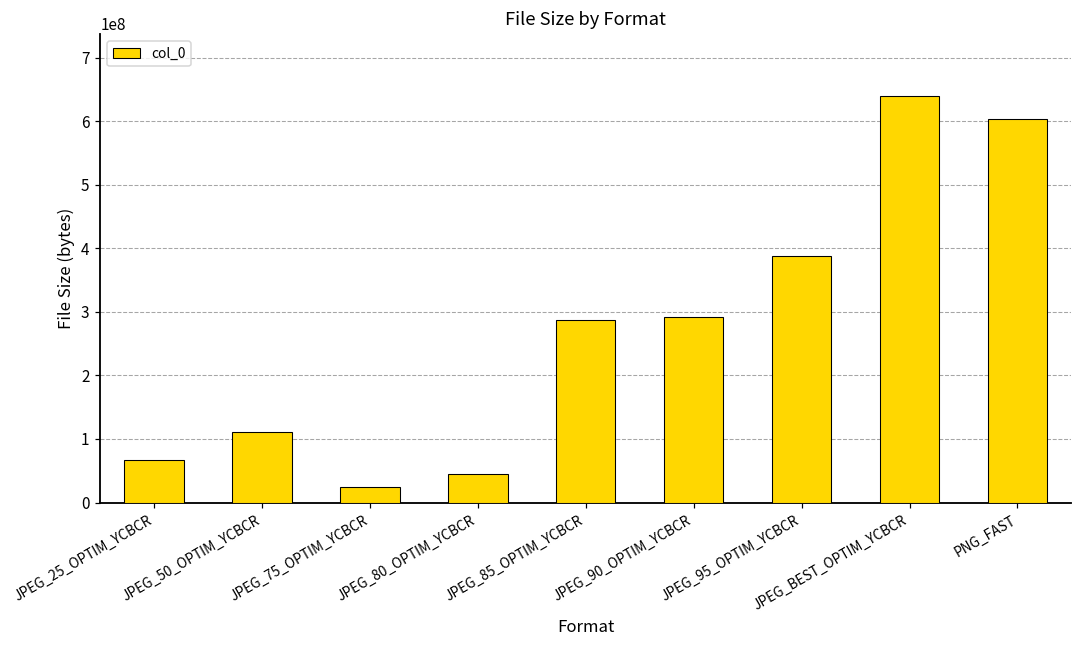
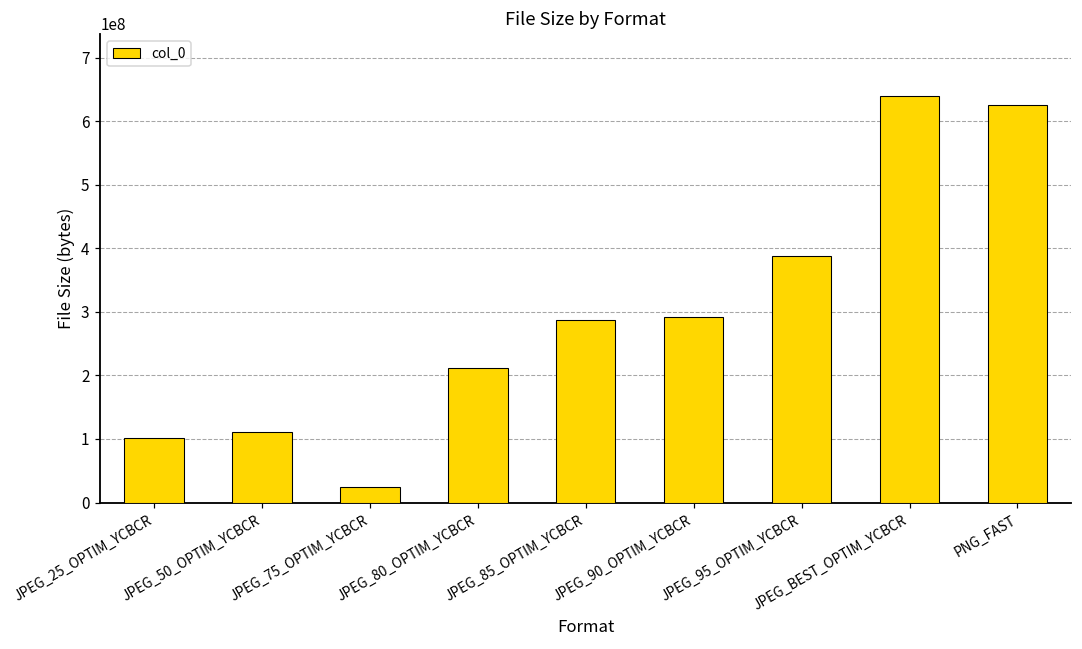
JPEG_25_OPTIM_YCBCR: 70000000 -> 100000000
JPEG_80_OPTIM_YCBCR: 40000000 -> 210000000
PNG_FAST: 600000000 -> 630000000
